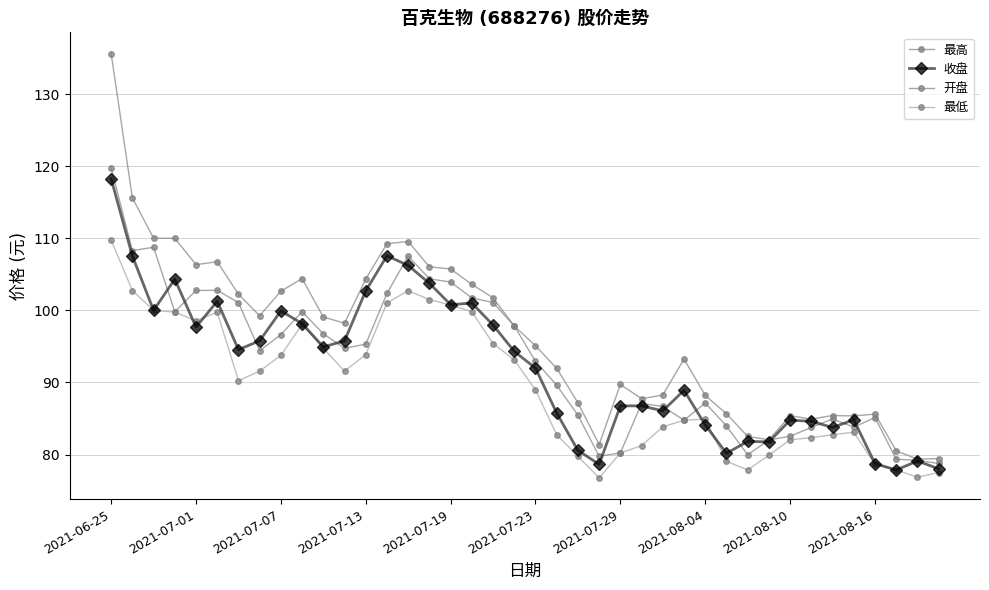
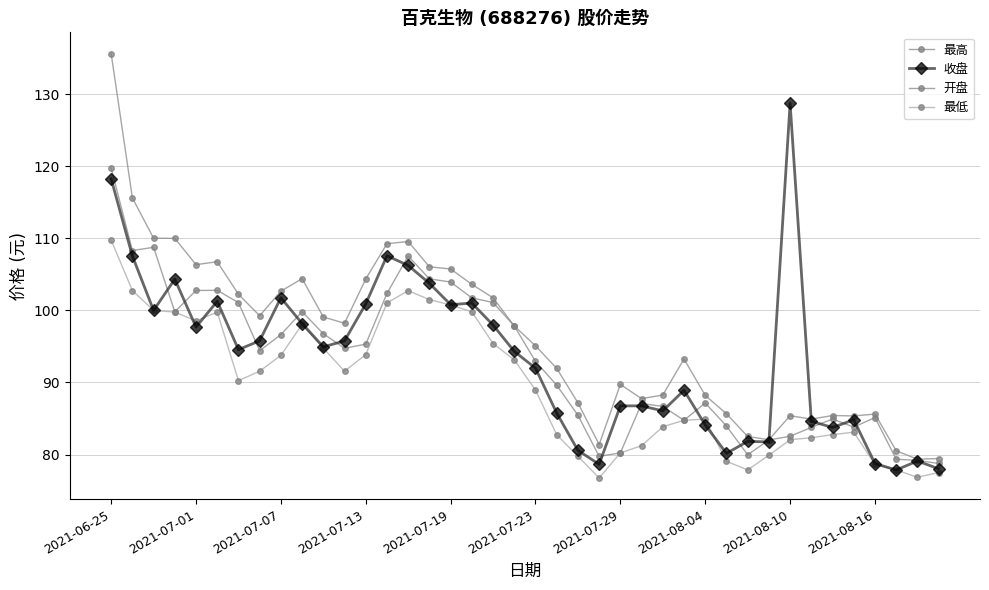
收盘, 2021-07-07: 100 -> 102
收盘, 2021-07-13: 103 -> 101
收盘, 2021-08-10: 85 -> 129
